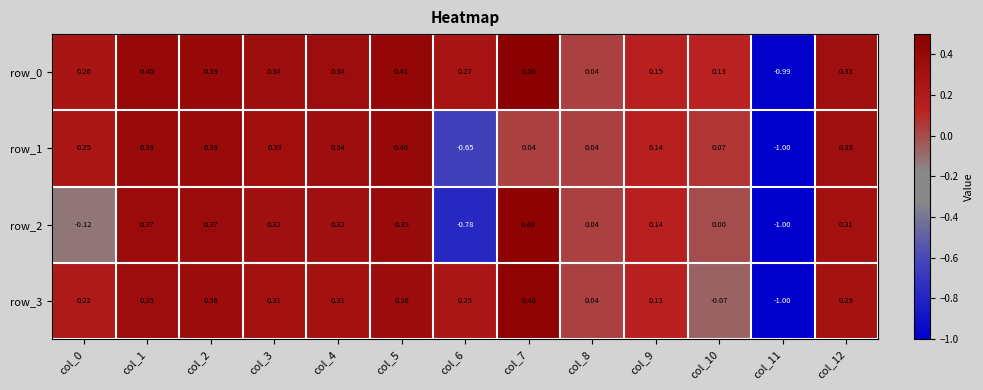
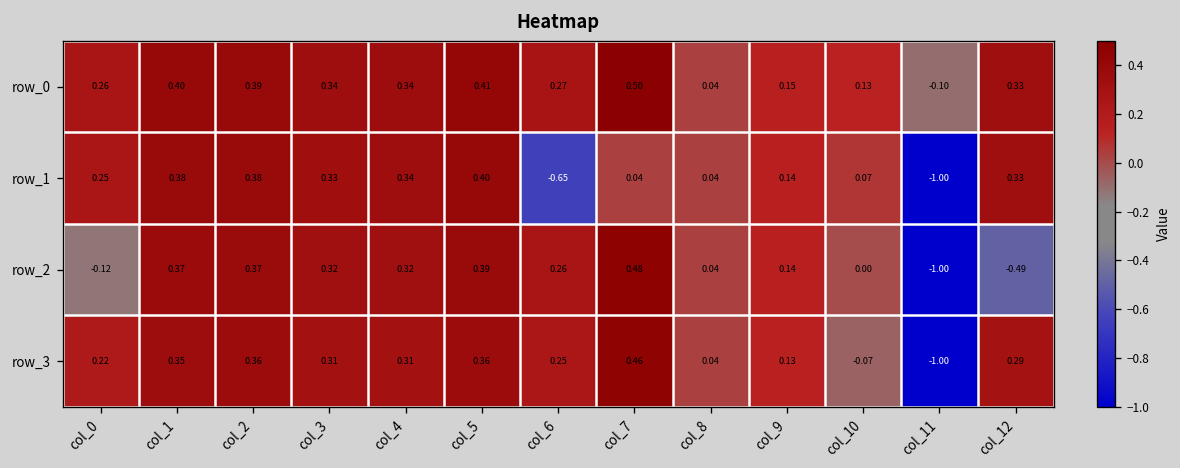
row_0, col_11: -0.99 -> -0.10
row_2, col_6: -0.78 -> 0.26
row_2, col_12: 0.31 -> -0.49
